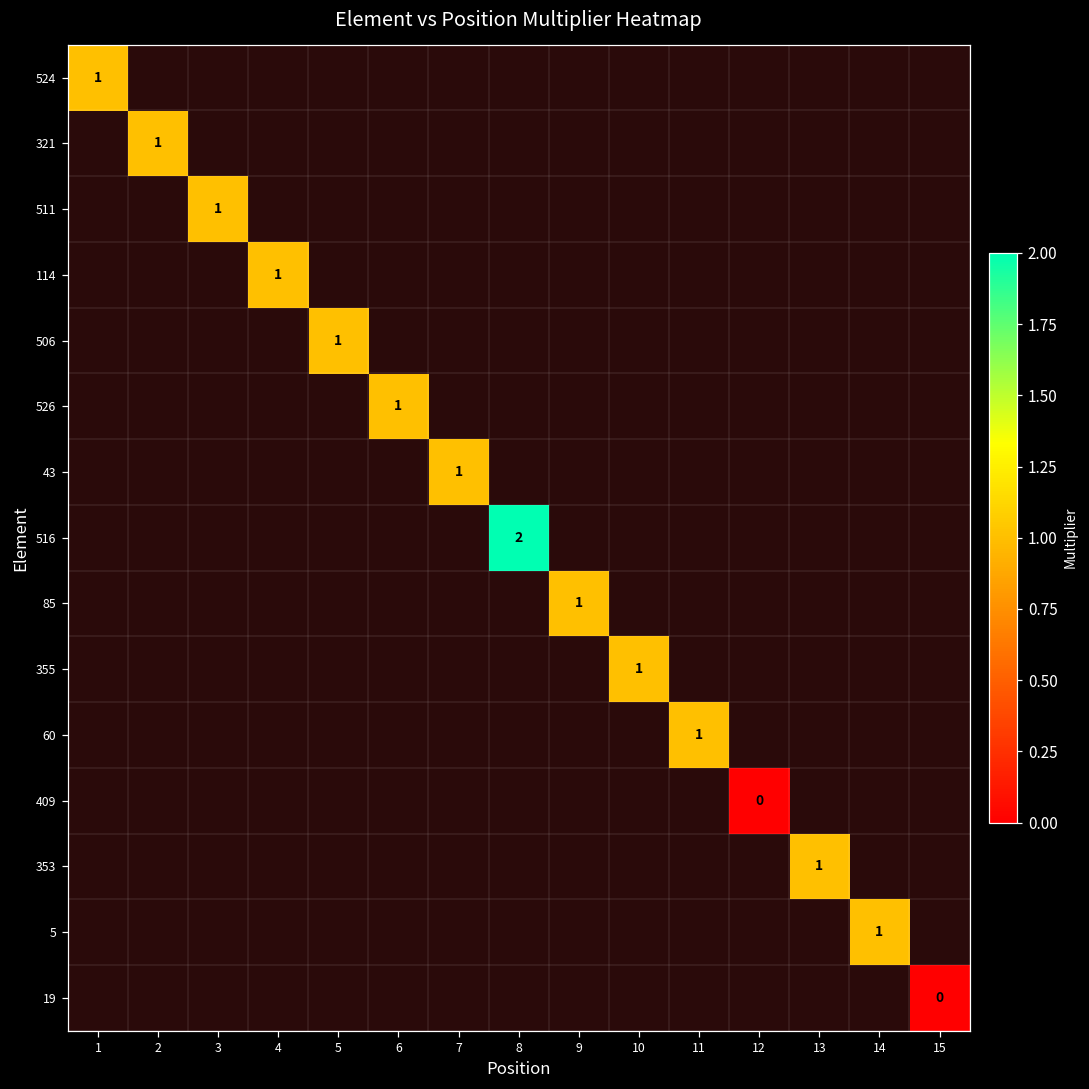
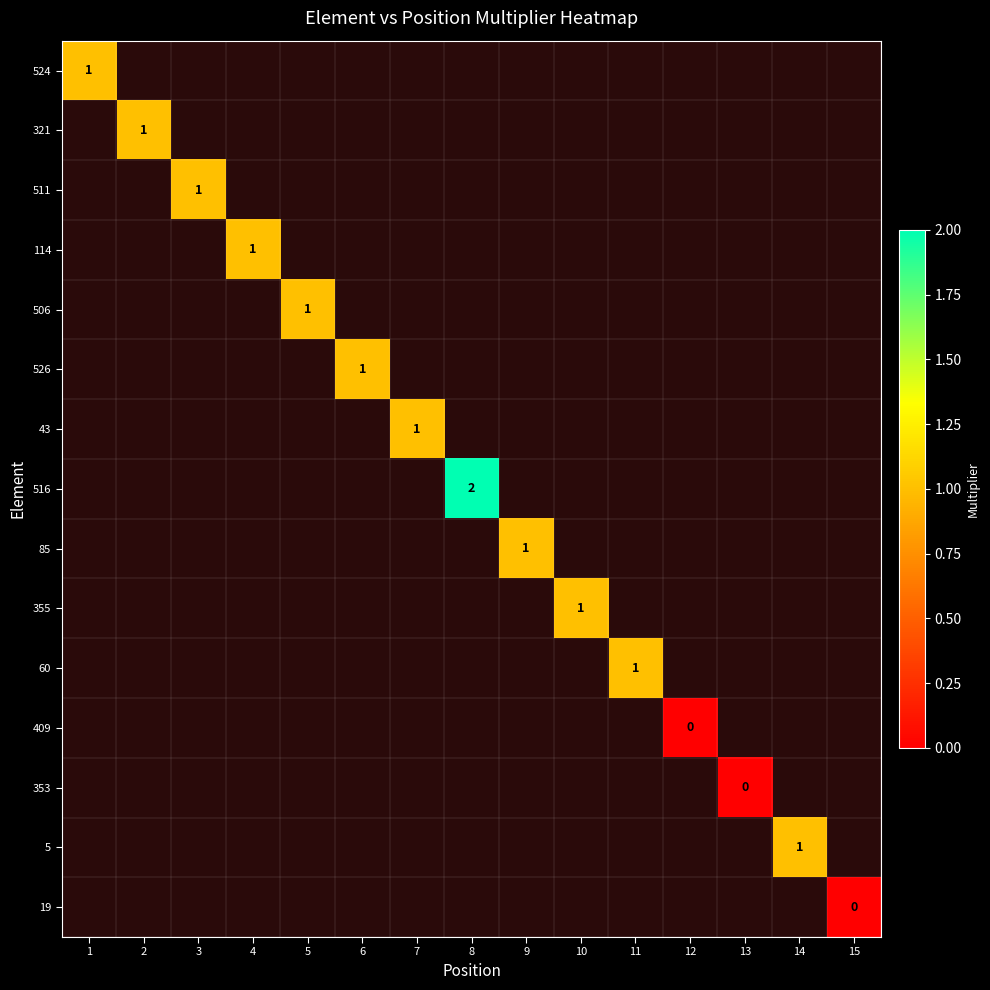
353, 13: 1 -> 0
